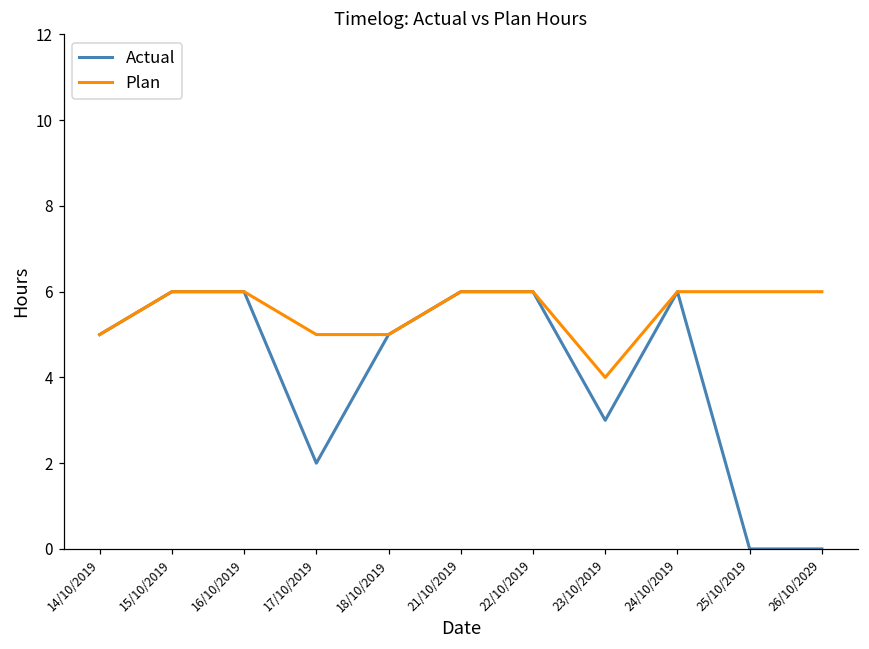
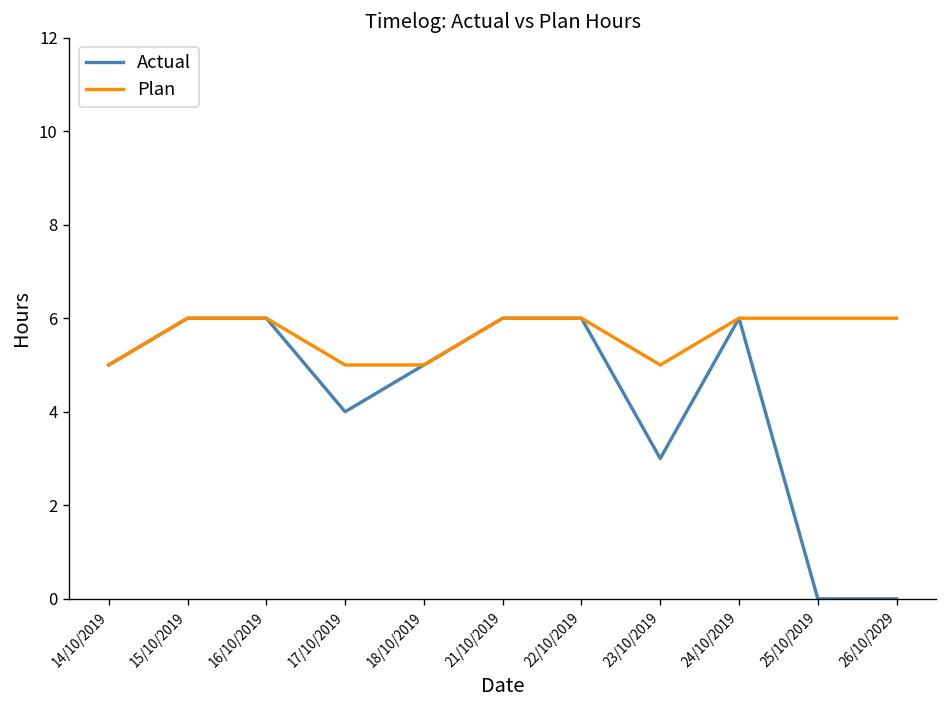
Actual, 17/10/2019: 2 -> 4
Plan, 23/10/2019: 4 -> 5
